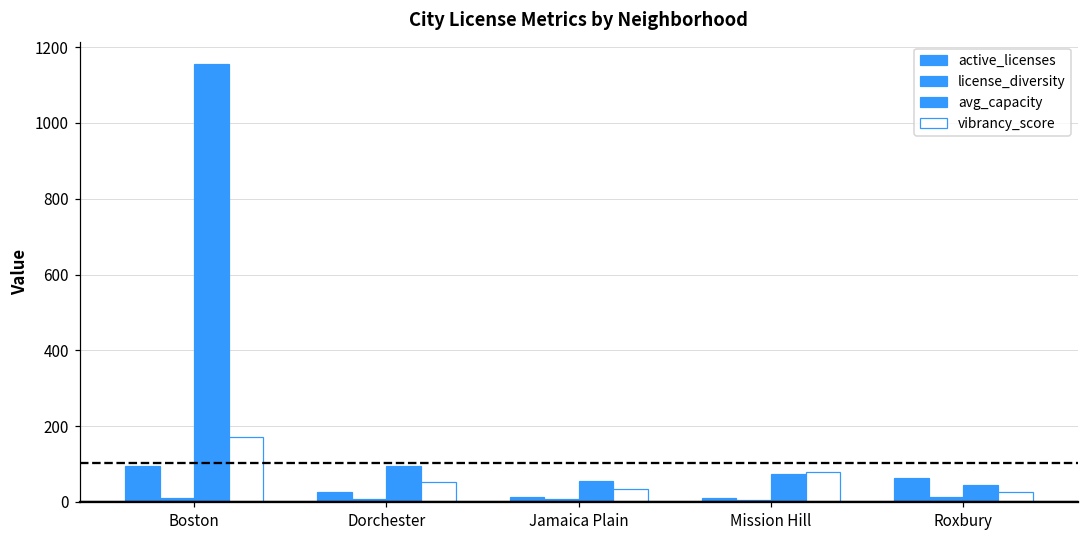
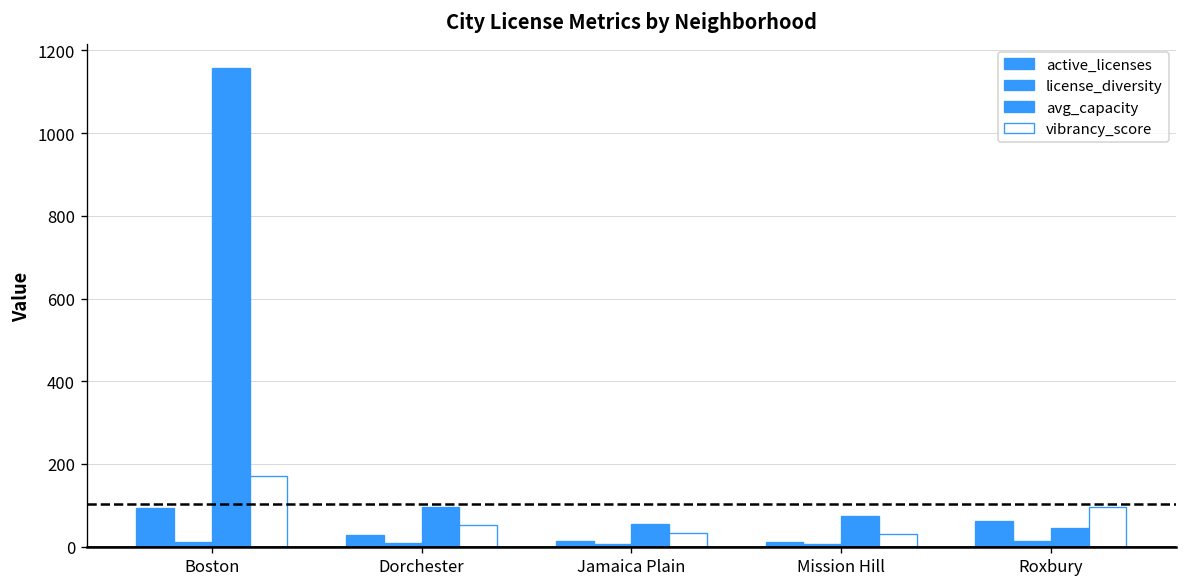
vibrancy_score, Mission Hill: 80 -> 30
vibrancy_score, Roxbury: 30 -> 90
